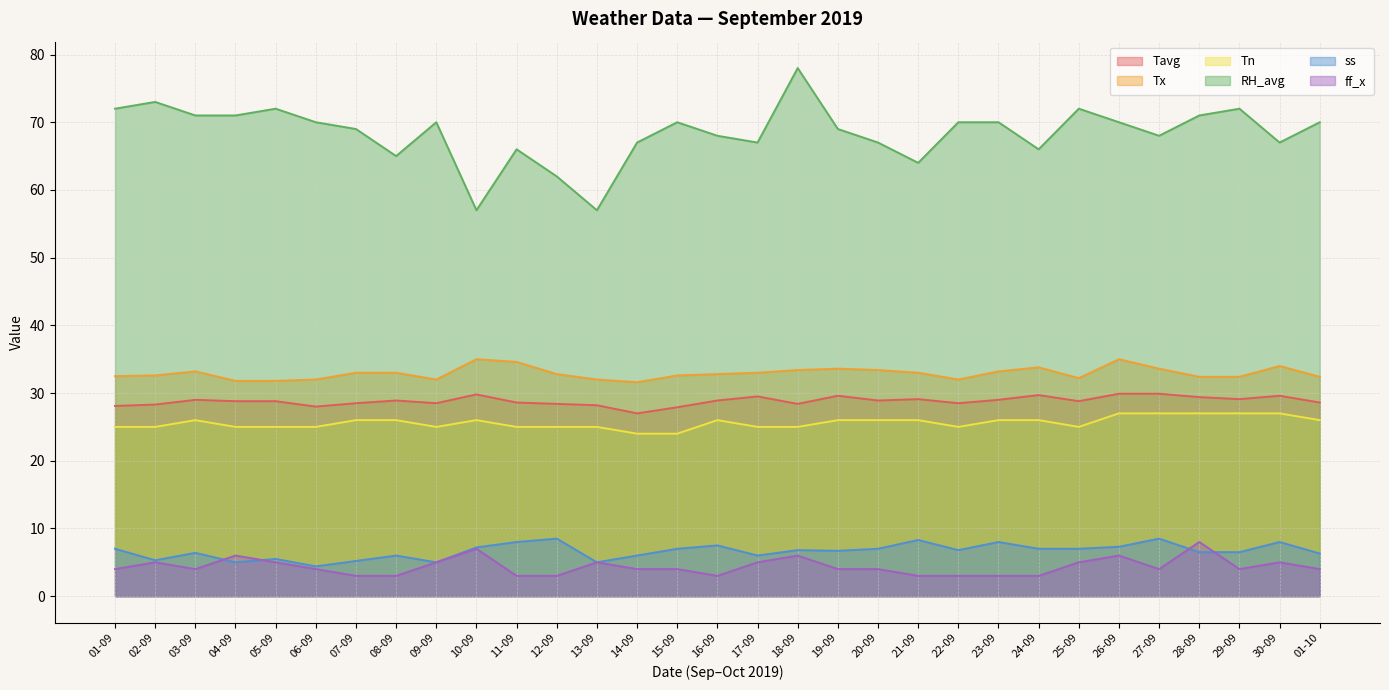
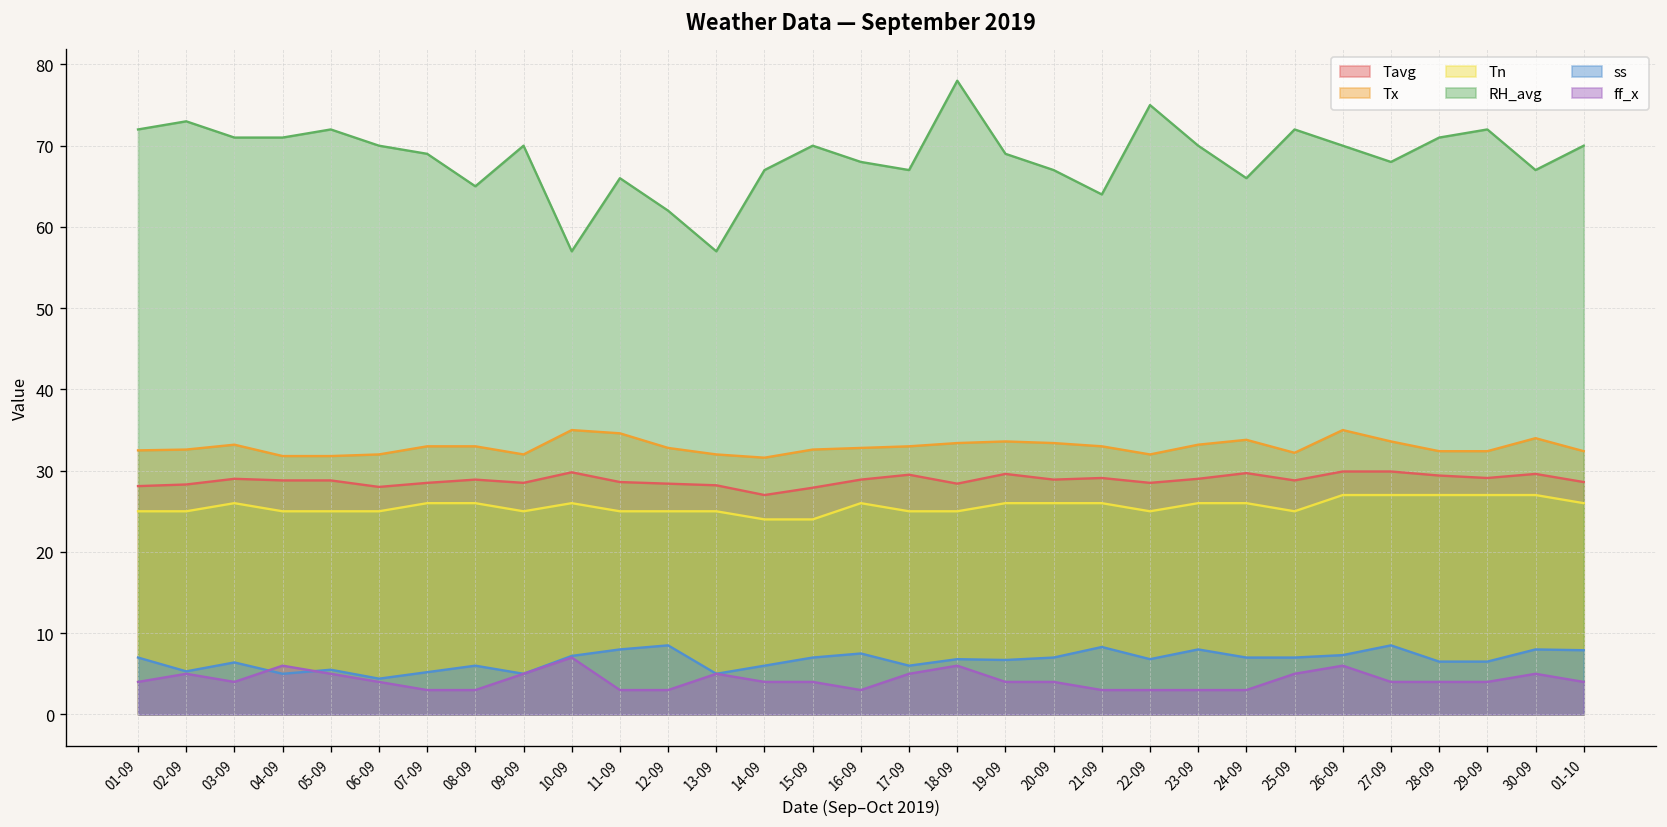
RH_avg, 22-09: 70 -> 75
ff_x, 28-09: 8 -> 4
ss, 01-10: 6 -> 8
